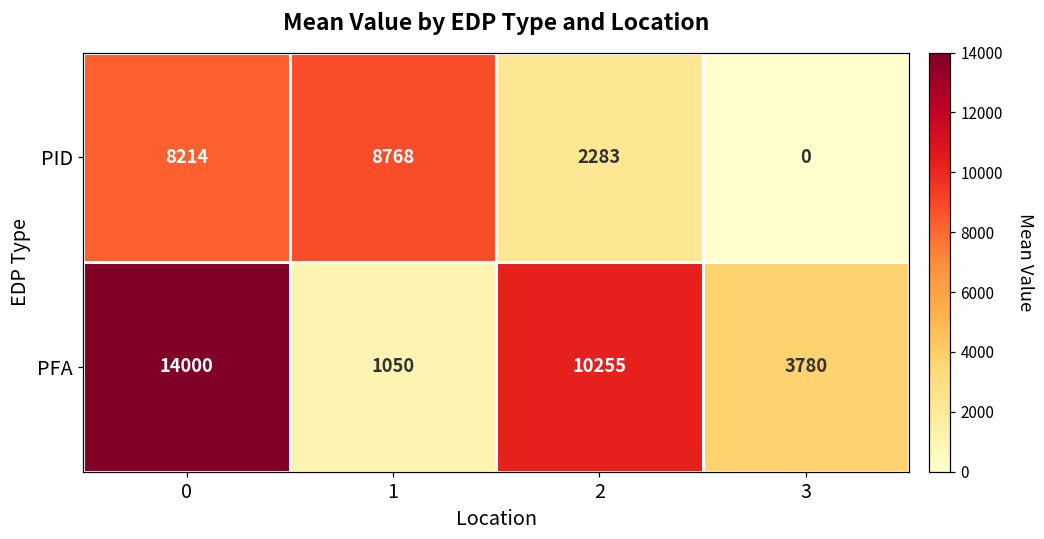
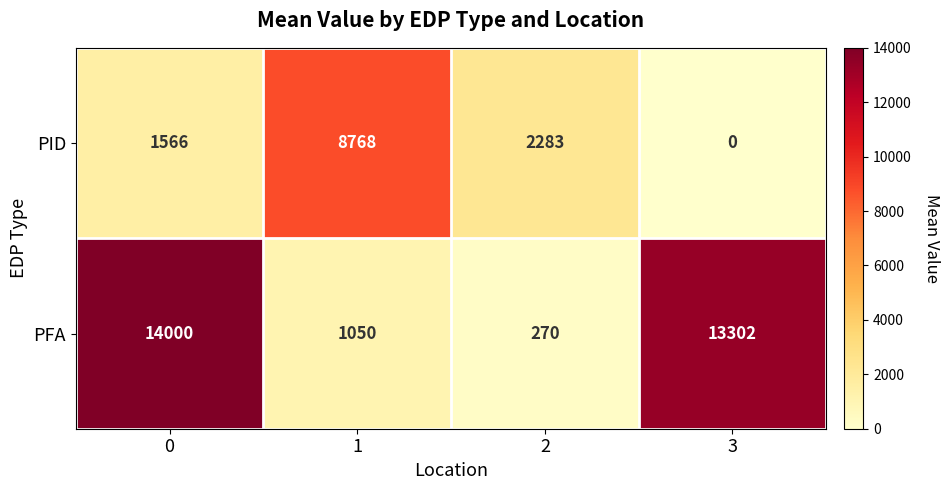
PID, 0: 8214 -> 1566
PFA, 2: 10255 -> 270
PFA, 3: 3780 -> 13302
